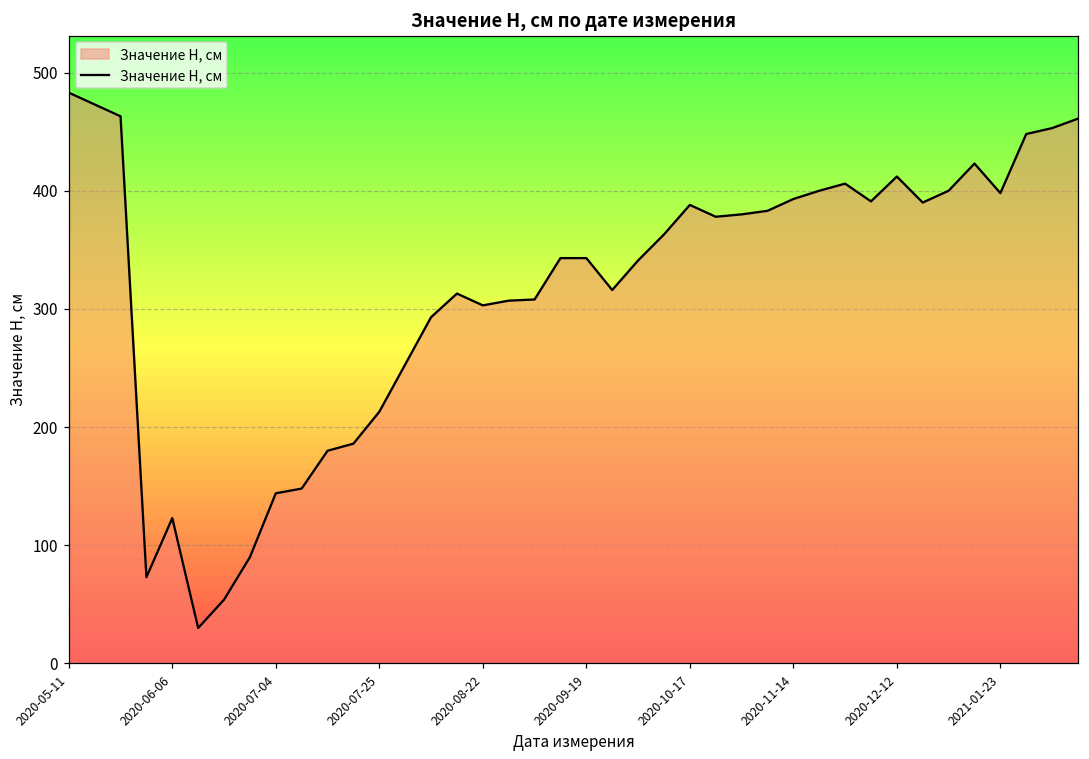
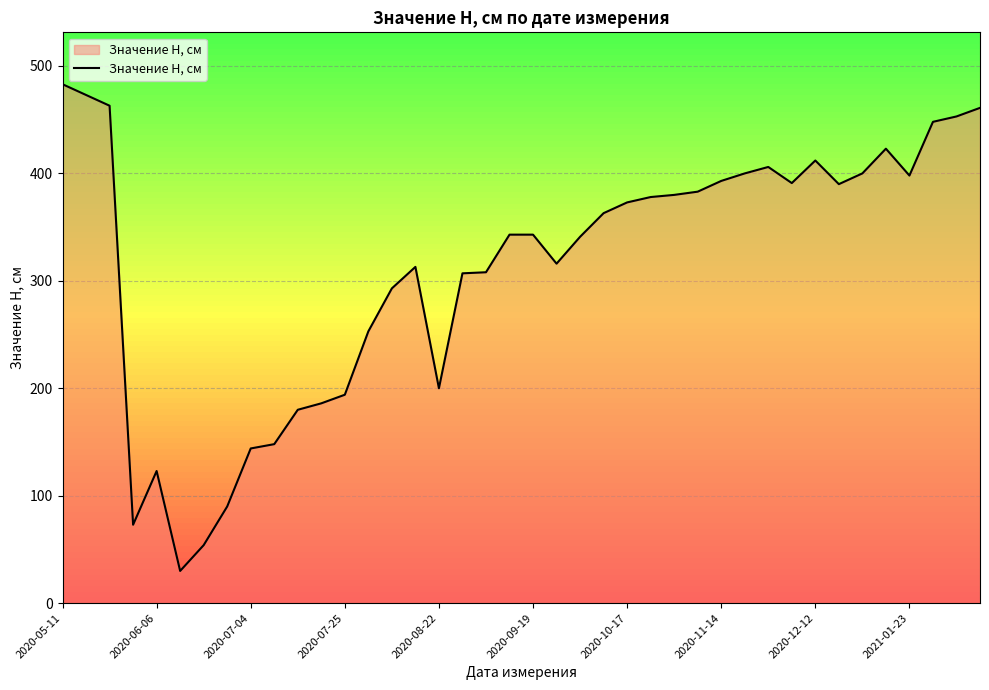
2020-07-25: 213 -> 194
2020-08-22: 303 -> 200
2020-10-17: 388 -> 373
